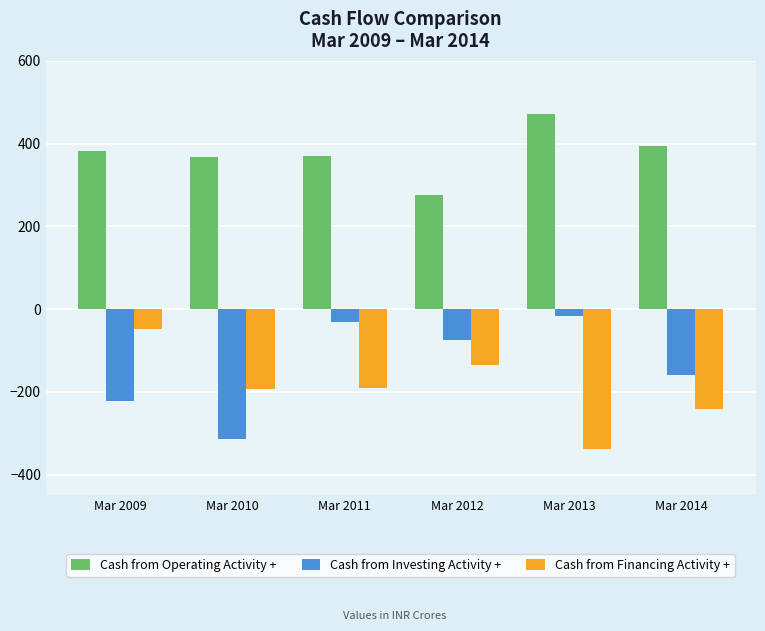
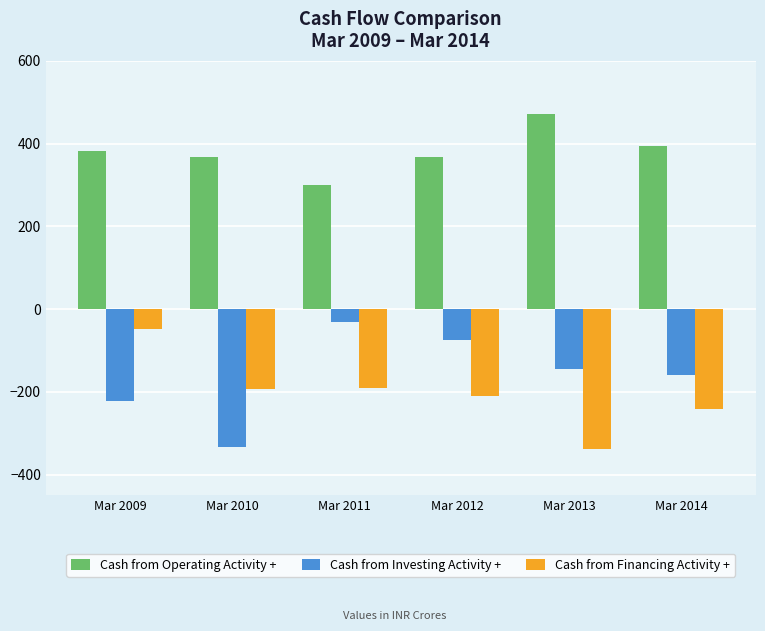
Cash from Investing Activity +, Mar 2010: -310 -> -330
Cash from Operating Activity +, Mar 2011: 370 -> 300
Cash from Operating Activity +, Mar 2012: 280 -> 370
Cash from Financing Activity +, Mar 2012: -140 -> -210
Cash from Investing Activity +, Mar 2013: -20 -> -140
